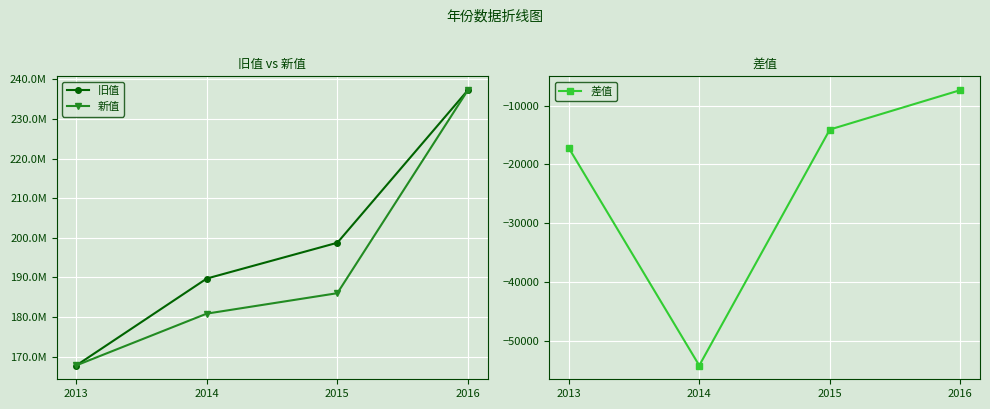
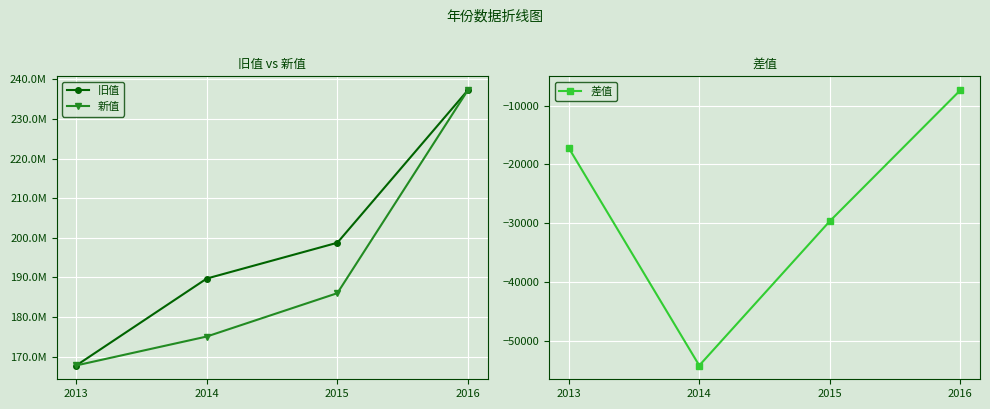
旧值 vs 新值, 新值, 2014: 181000000 -> 175000000
差值, 2015: -14000 -> -30000
